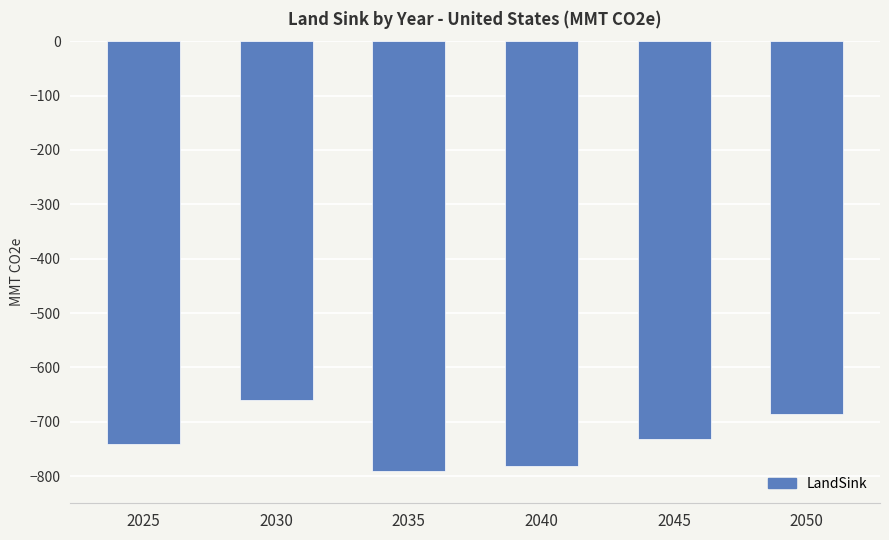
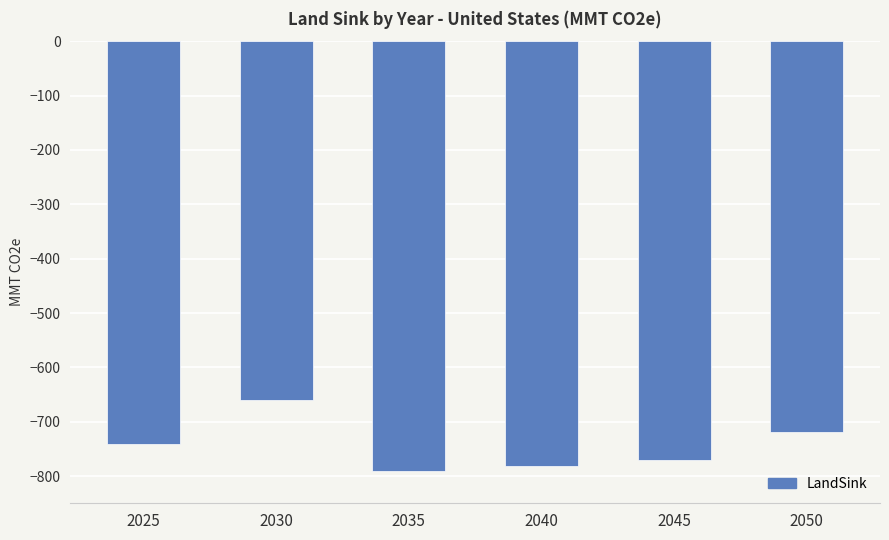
2045: -730 -> -770
2050: -690 -> -720
